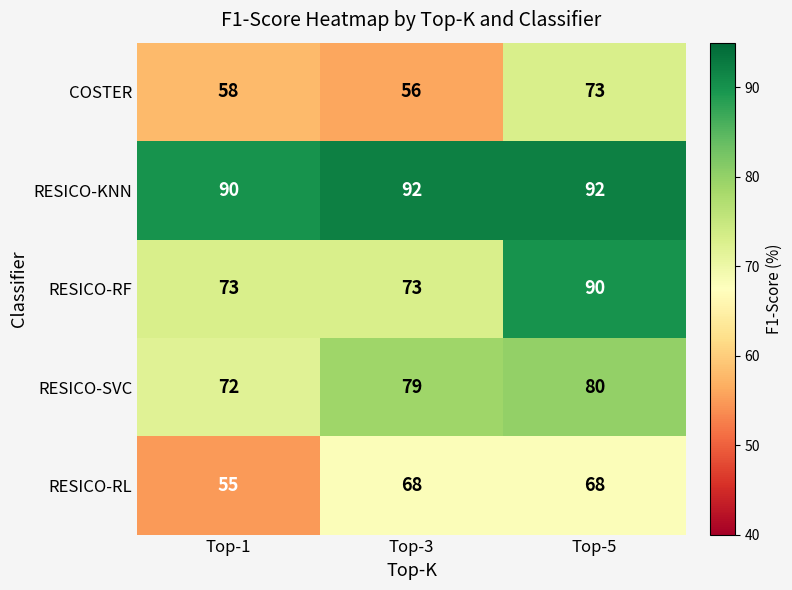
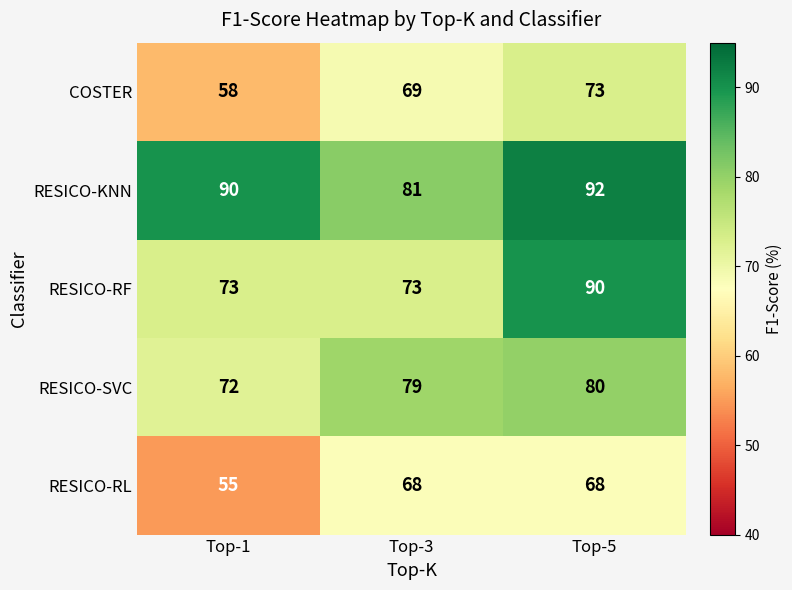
COSTER, Top-3: 56 -> 69
RESICO-KNN, Top-3: 92 -> 81
